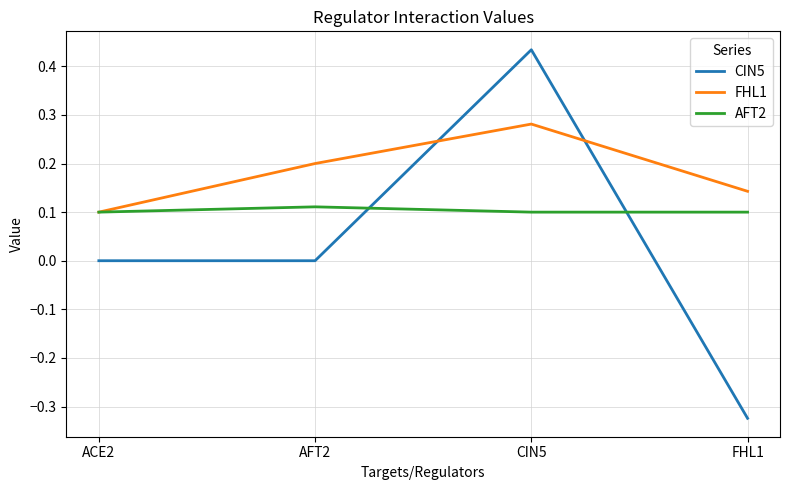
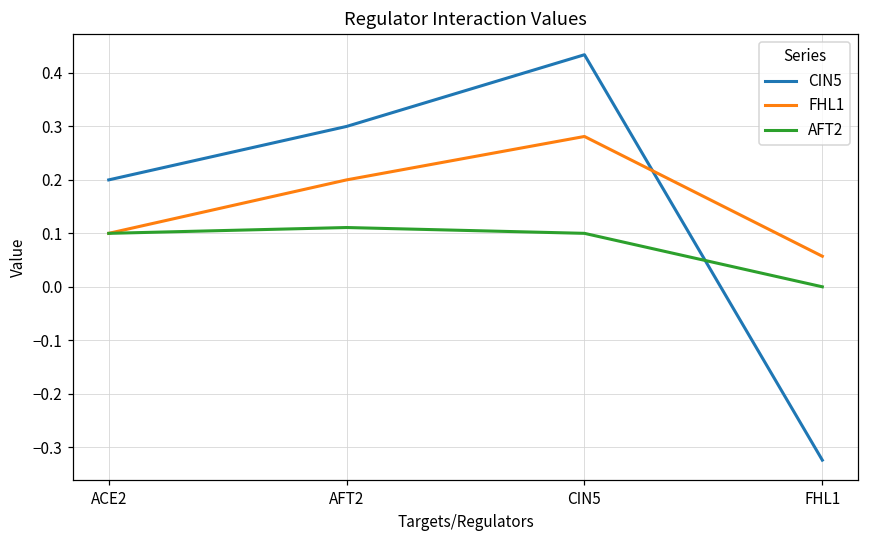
CIN5, ACE2: 0.0 -> 0.2
CIN5, AFT2: 0.0 -> 0.3
FHL1, FHL1: 0.14 -> 0.06
AFT2, FHL1: 0.1 -> 0.0
